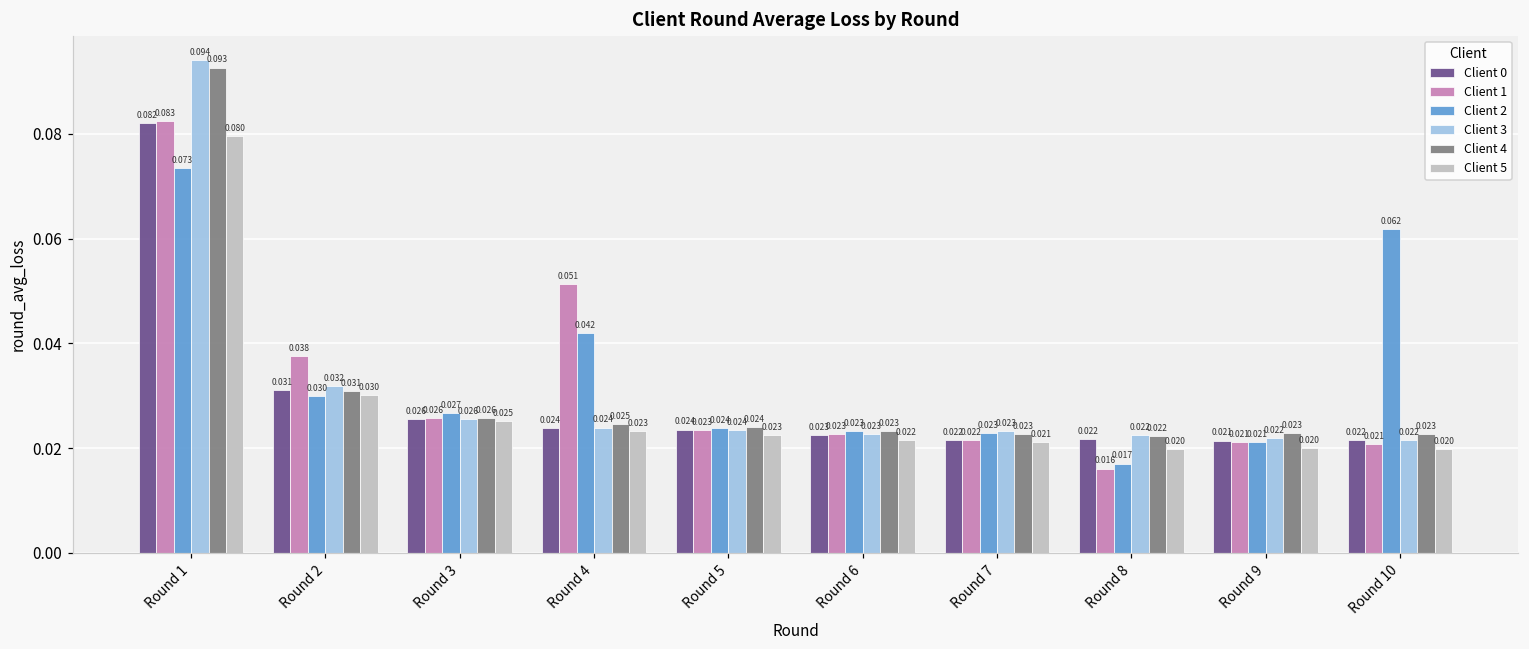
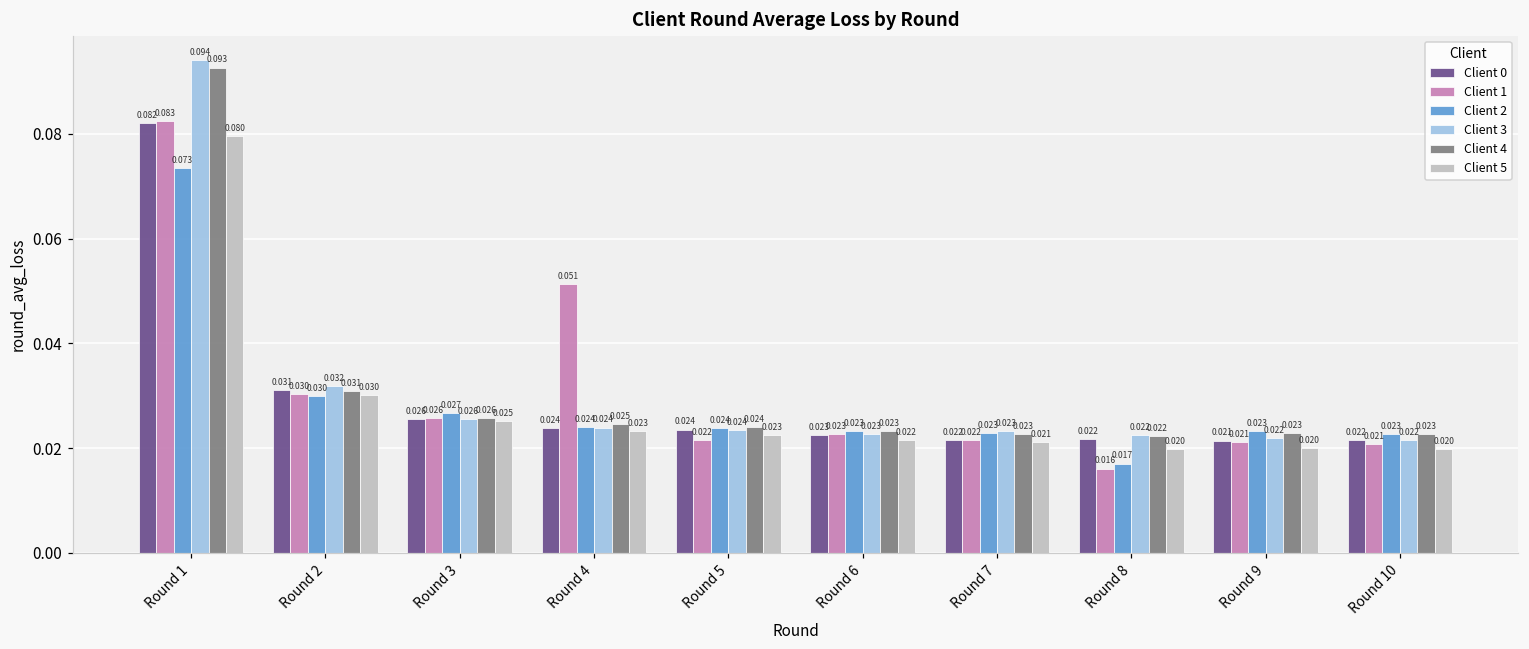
Client 1, Round 2: 0.038 -> 0.030
Client 2, Round 4: 0.042 -> 0.024
Client 1, Round 5: 0.023 -> 0.022
Client 2, Round 9: 0.021 -> 0.023
Client 2, Round 10: 0.062 -> 0.023
